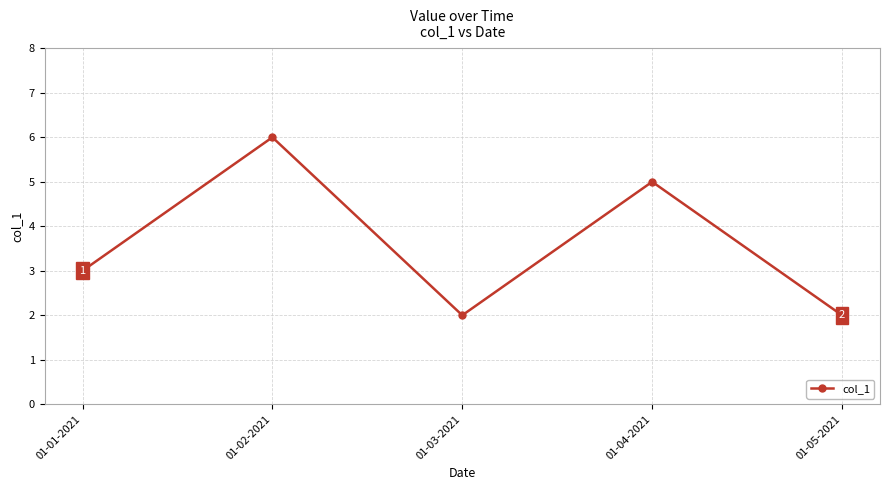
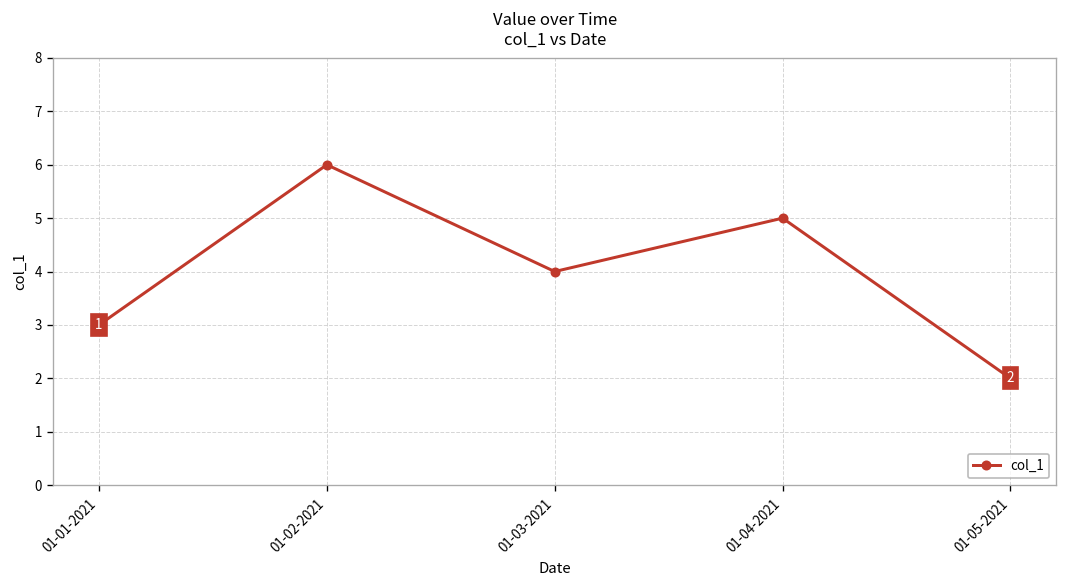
01-03-2021: 2 -> 4
